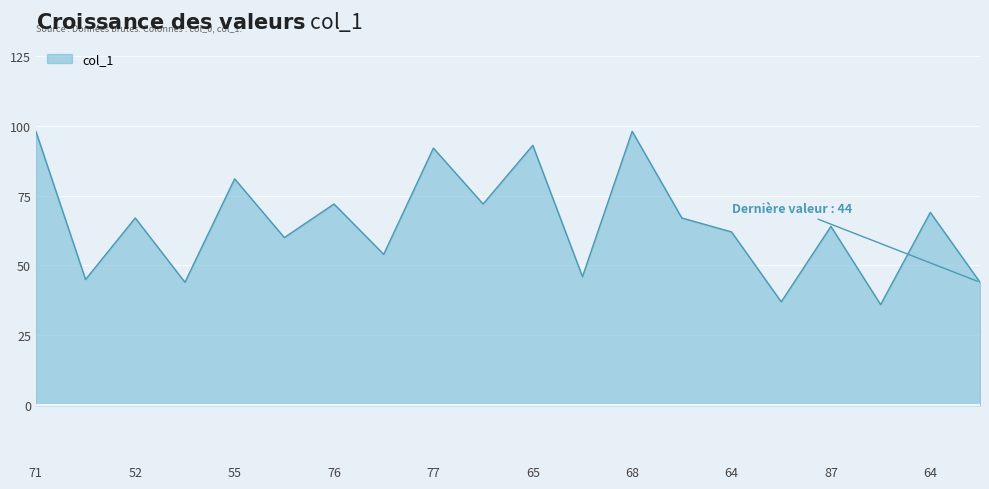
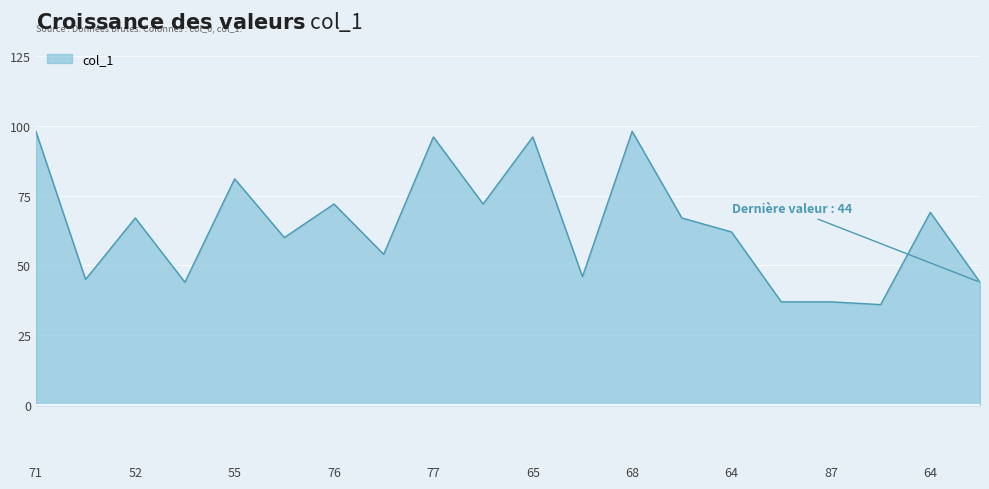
77: 92 -> 96
65: 93 -> 96
87: 64 -> 37
